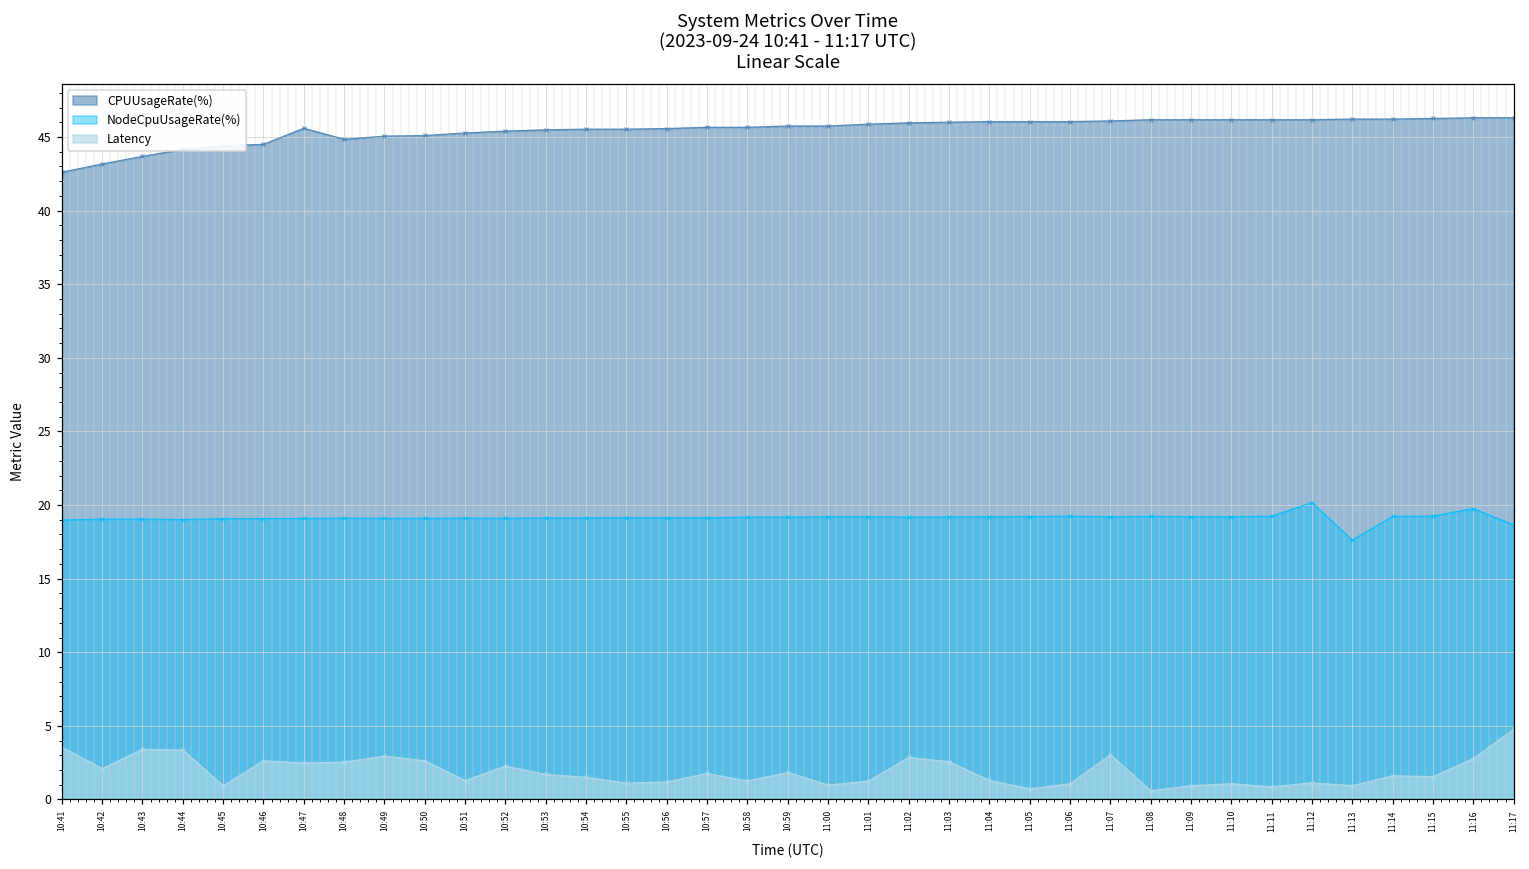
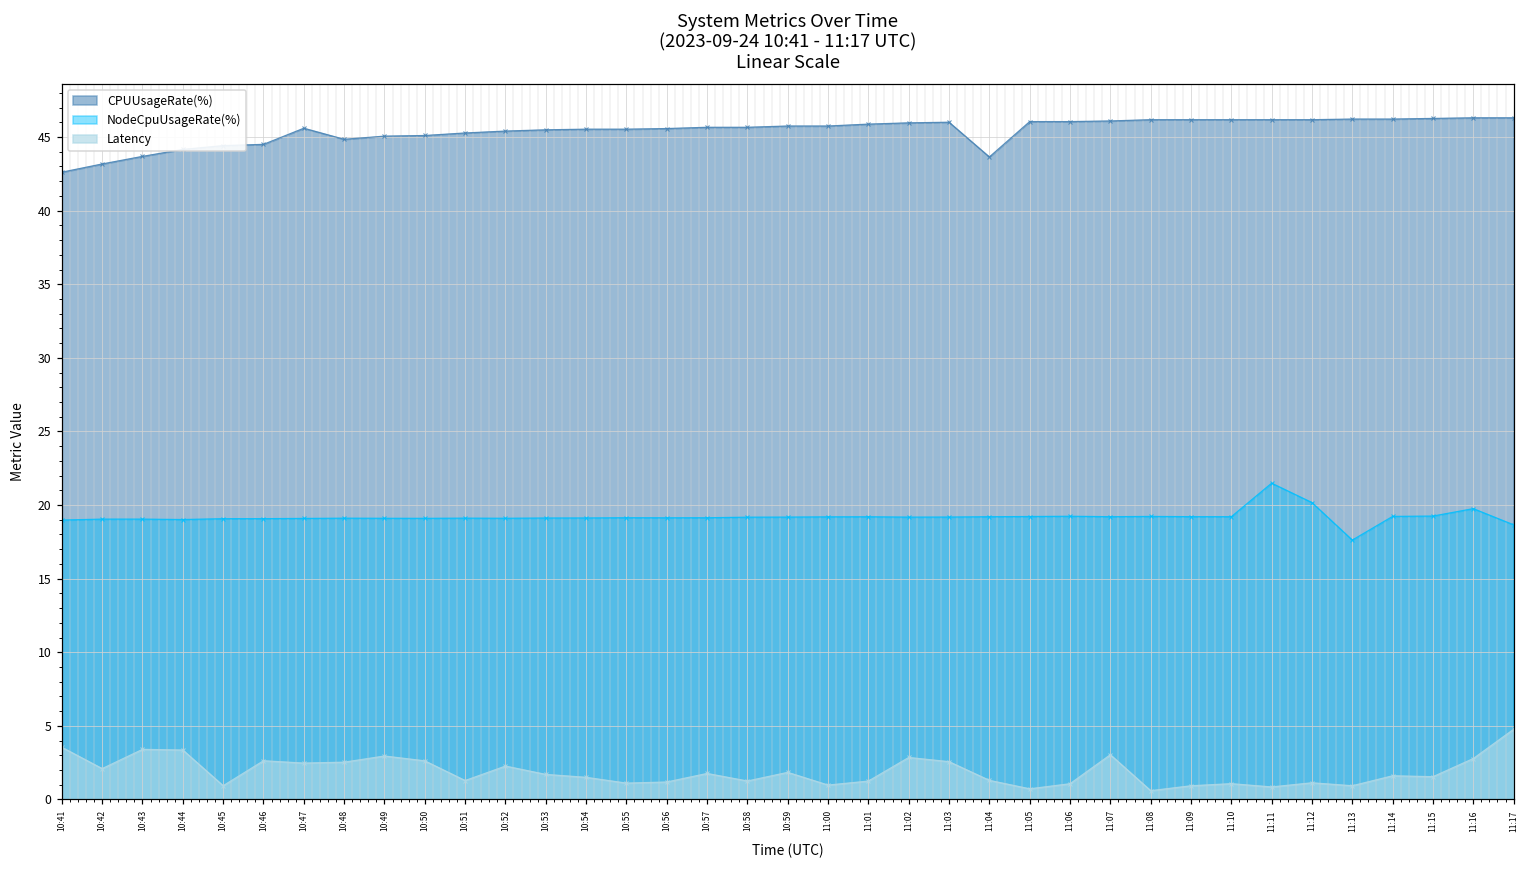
CPUUsageRate(%), 11:04: 46.0 -> 43.6
NodeCpuUsageRate(%), 11:11: 19.2 -> 21.5
